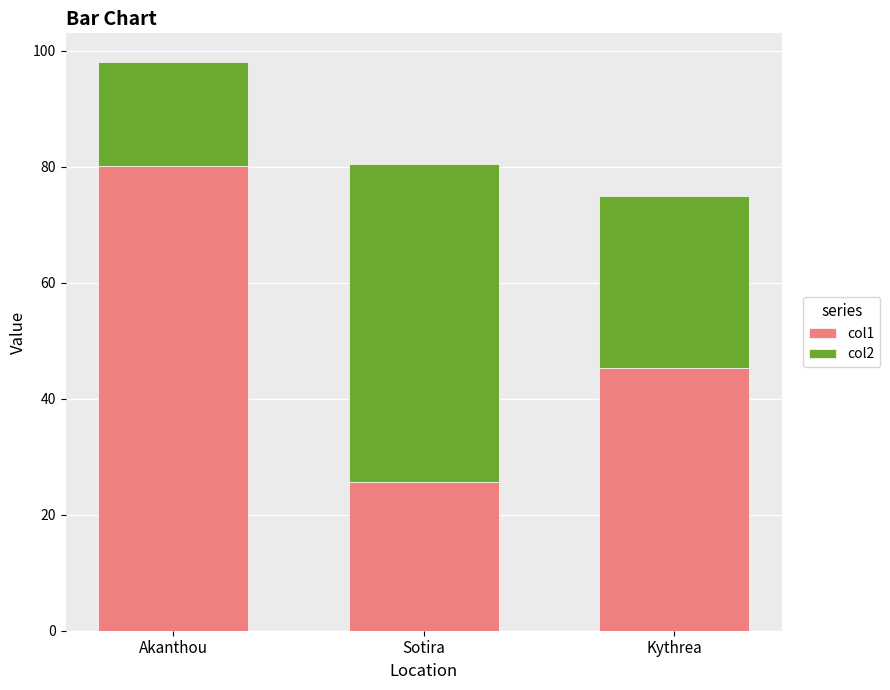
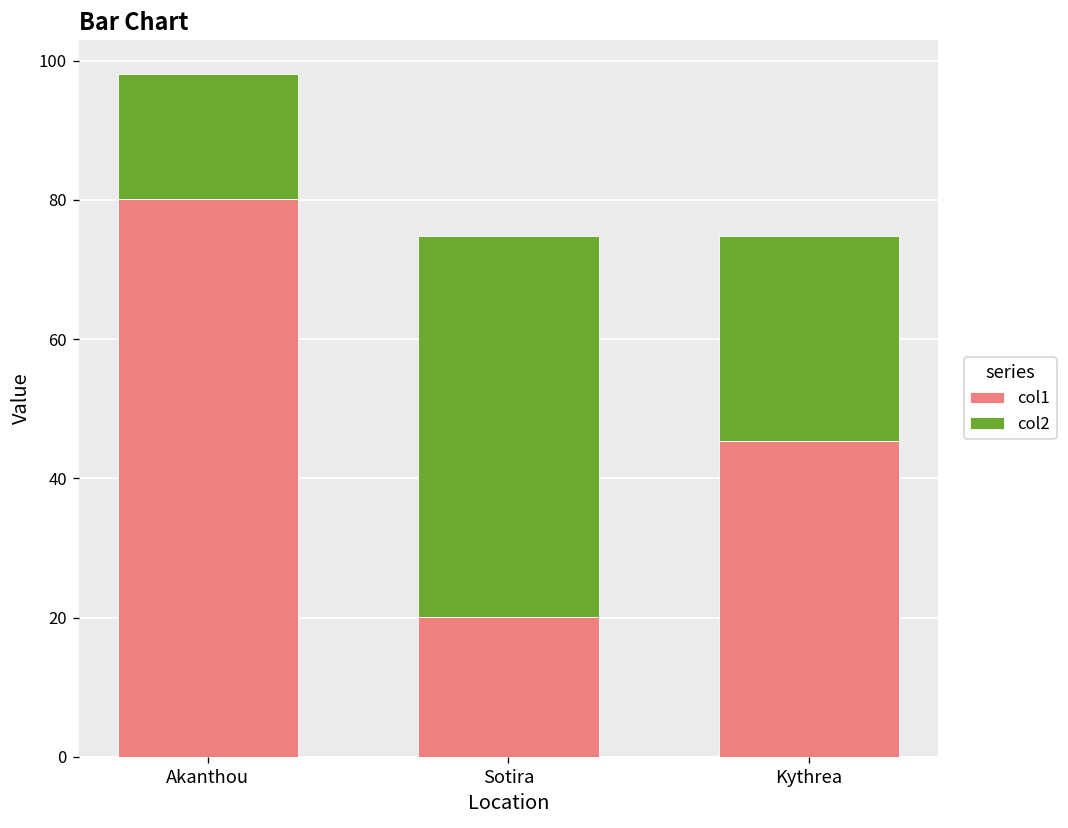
col1, Sotira: 26 -> 20
